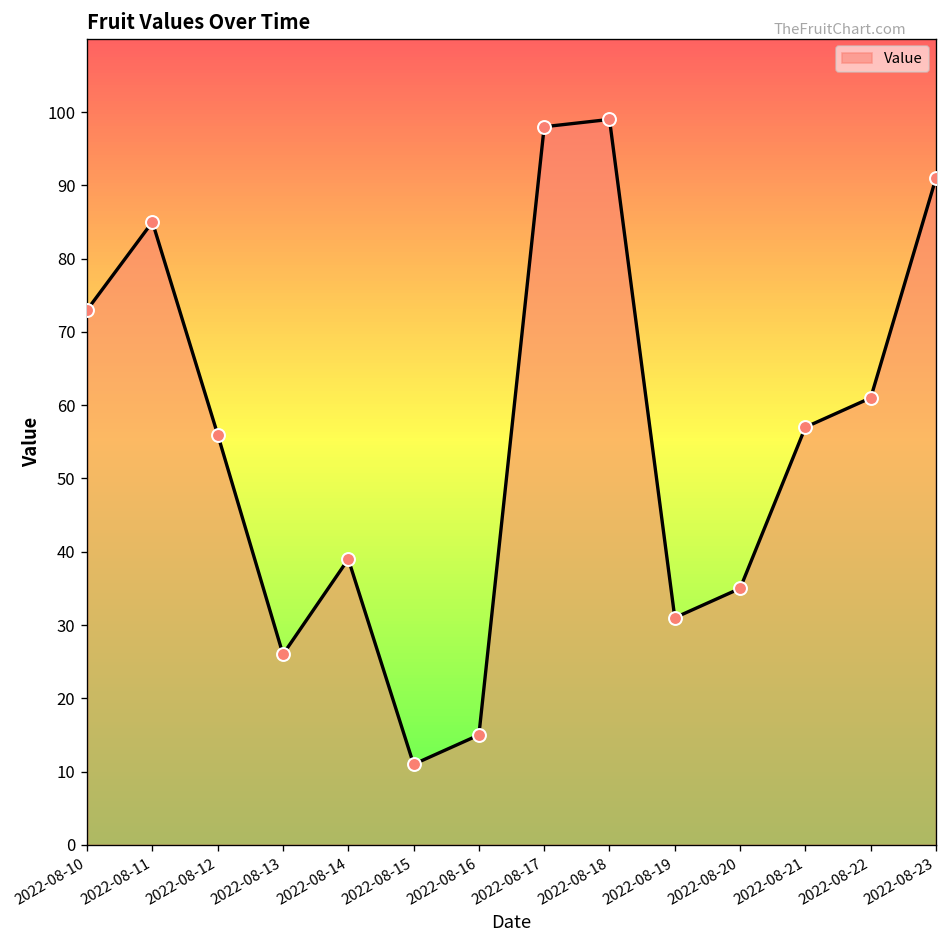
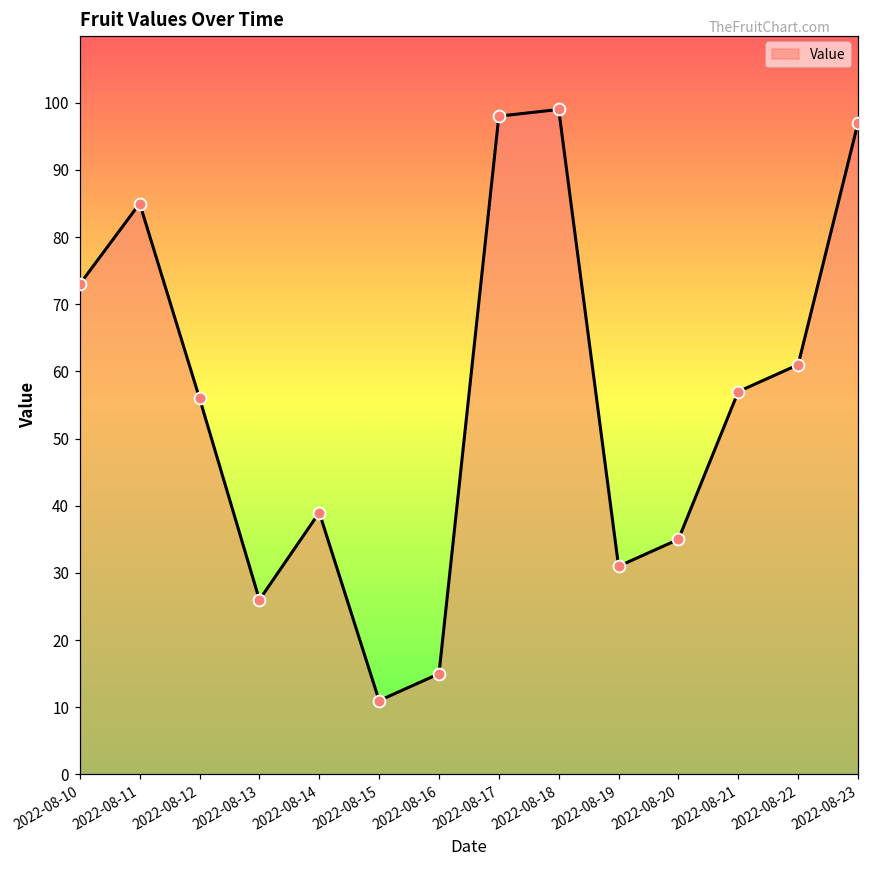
2022-08-23: 91 -> 97
